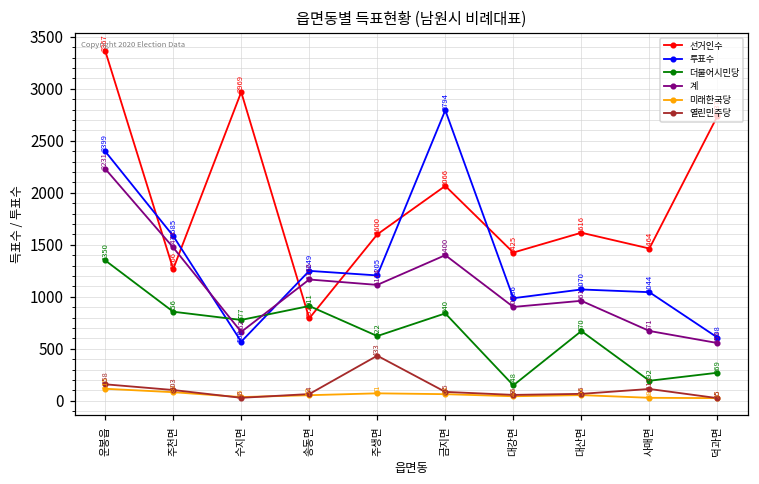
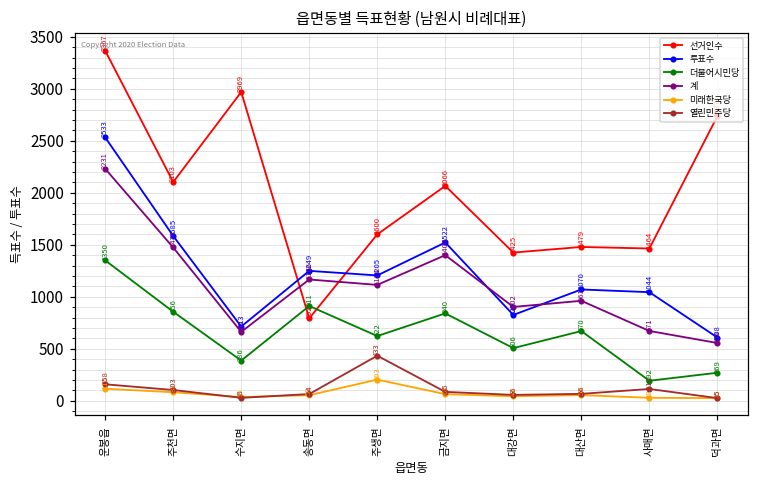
투표수, 운봉읍: 2399 -> 2533
선거인수, 주천면: 1266 -> 2103
투표수, 수지면: 568 -> 713
더불어시민당, 수지면: 777 -> 386
미래한국당, 주생면: 71 -> 203
투표수, 금지면: 2794 -> 1522
투표수, 대강면: 986 -> 825
더불어시민당, 대강면: 148 -> 506
선거인수, 대산면: 1616 -> 1479
